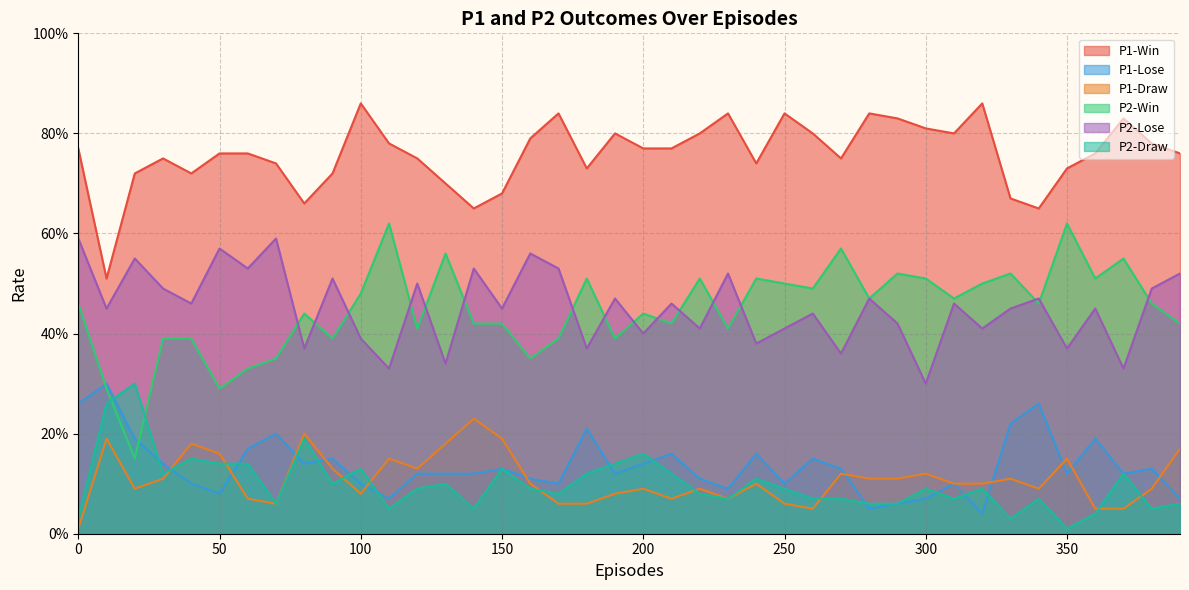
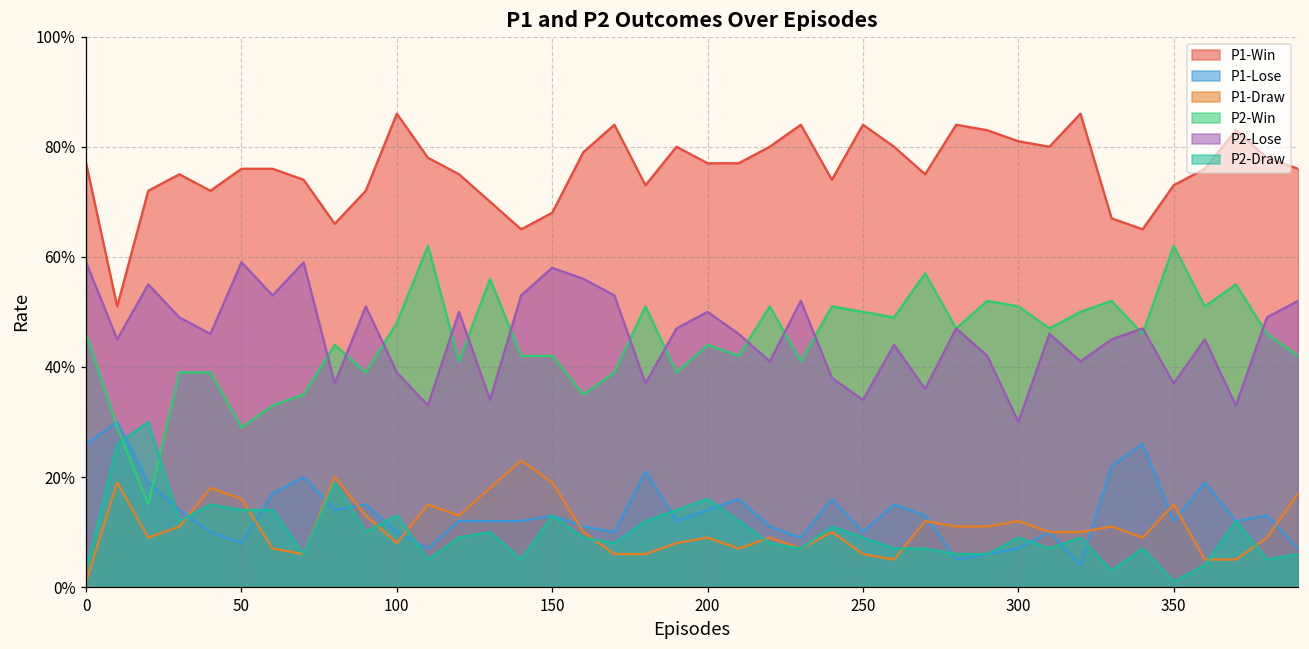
P2-Lose, 50: 57% -> 59%
P2-Lose, 150: 45% -> 58%
P2-Lose, 200: 40% -> 50%
P2-Lose, 250: 41% -> 34%
